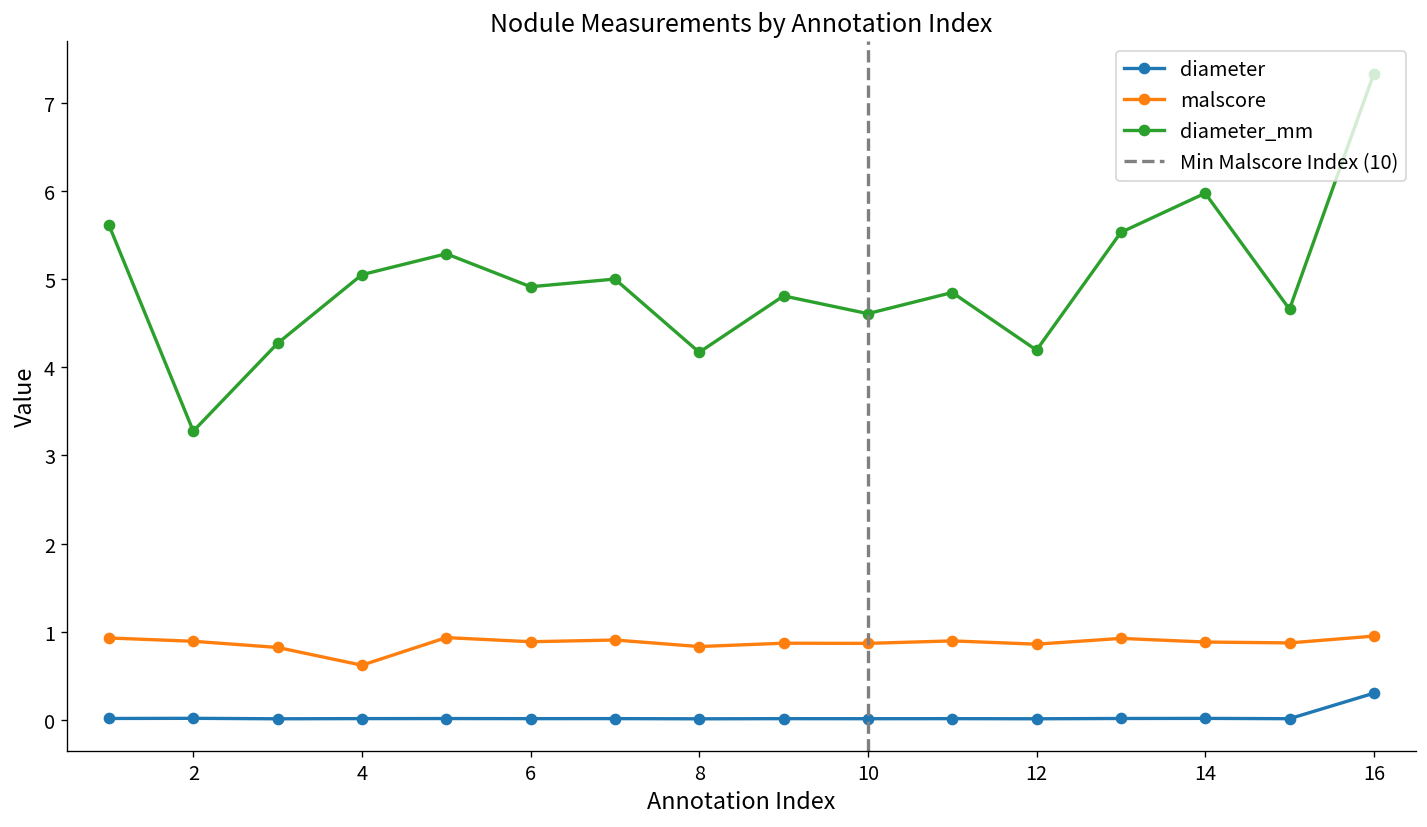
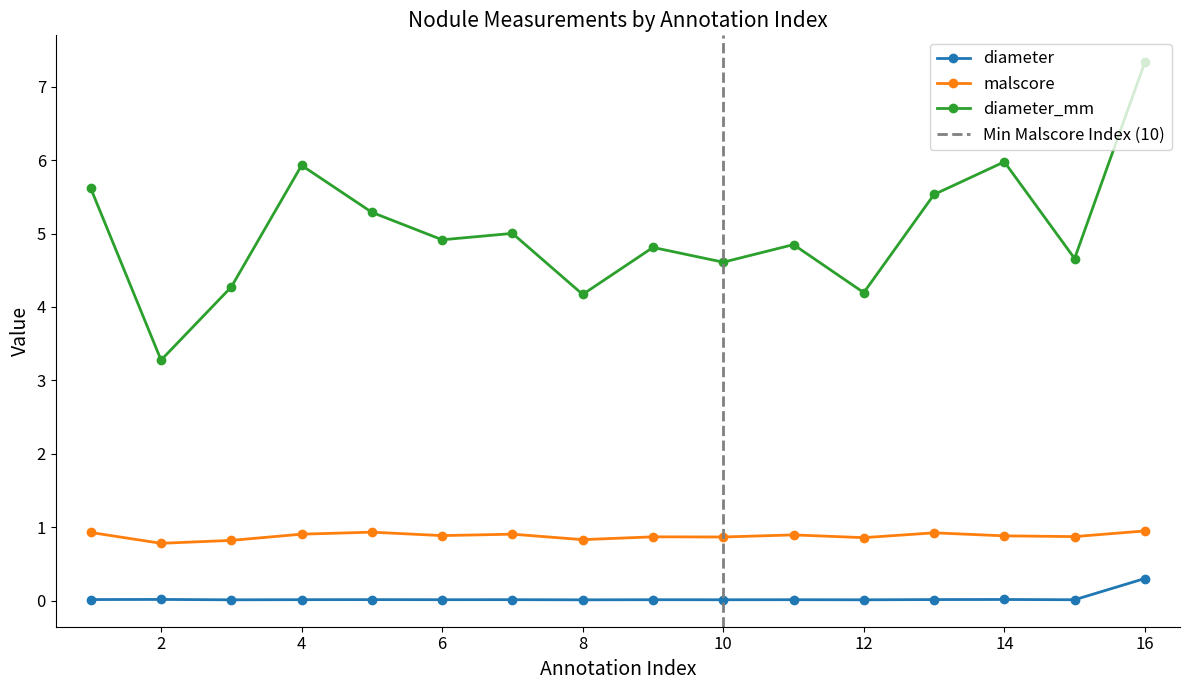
malscore, 2: 0.9 -> 0.8
malscore, 4: 0.6 -> 0.9
diameter_mm, 4: 5.1 -> 5.9
